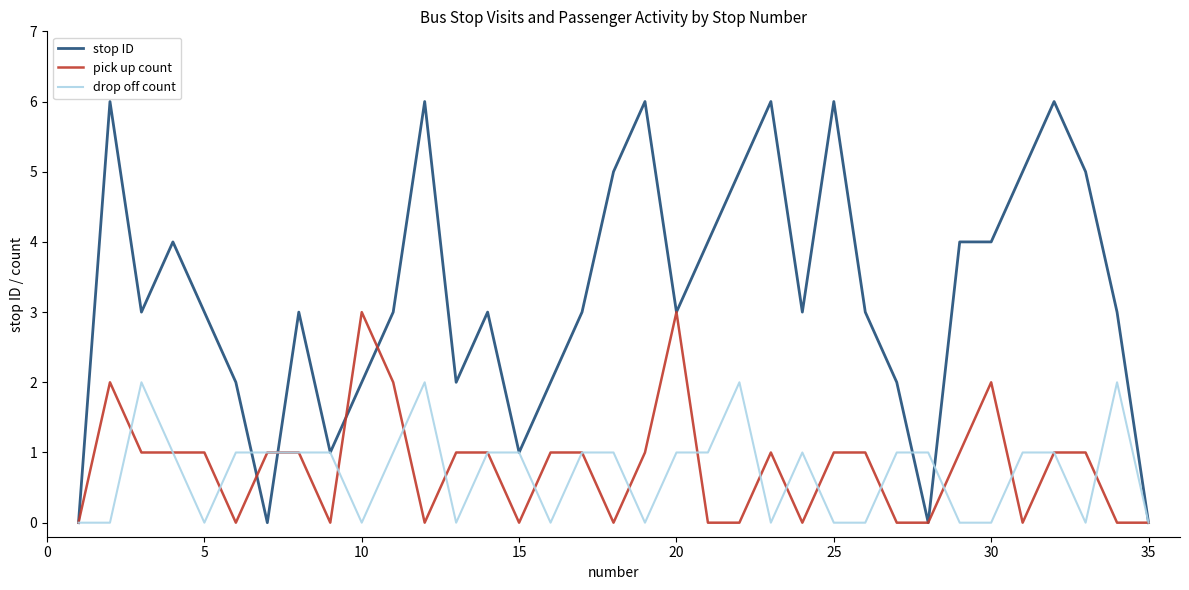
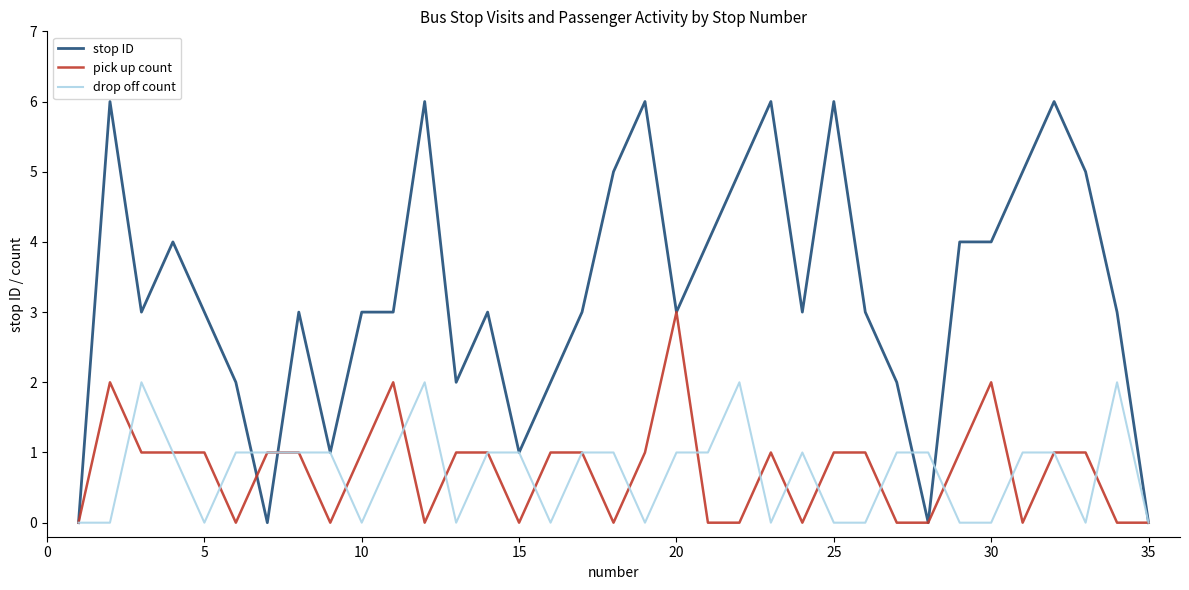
stop ID, 10: 2 -> 3
pick up count, 10: 3 -> 1
